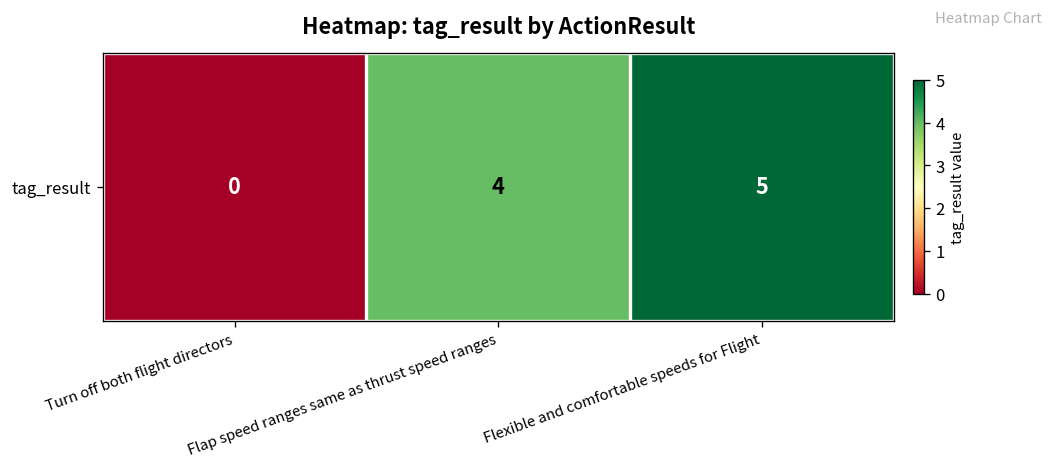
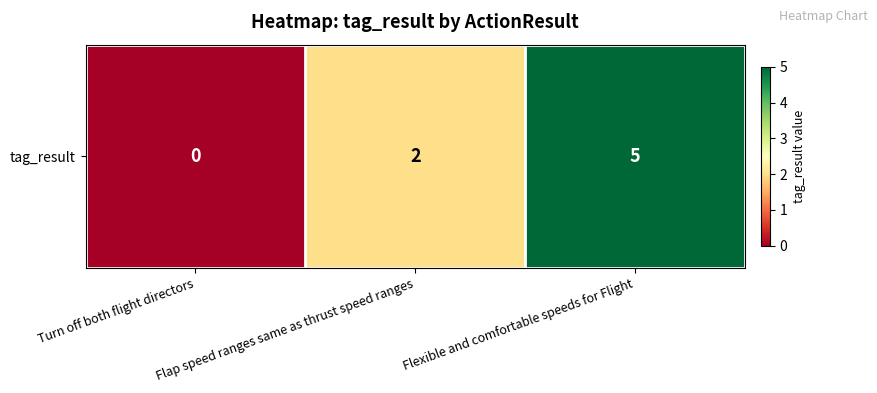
tag_result, Flap speed ranges same as thrust speed ranges: 4 -> 2
